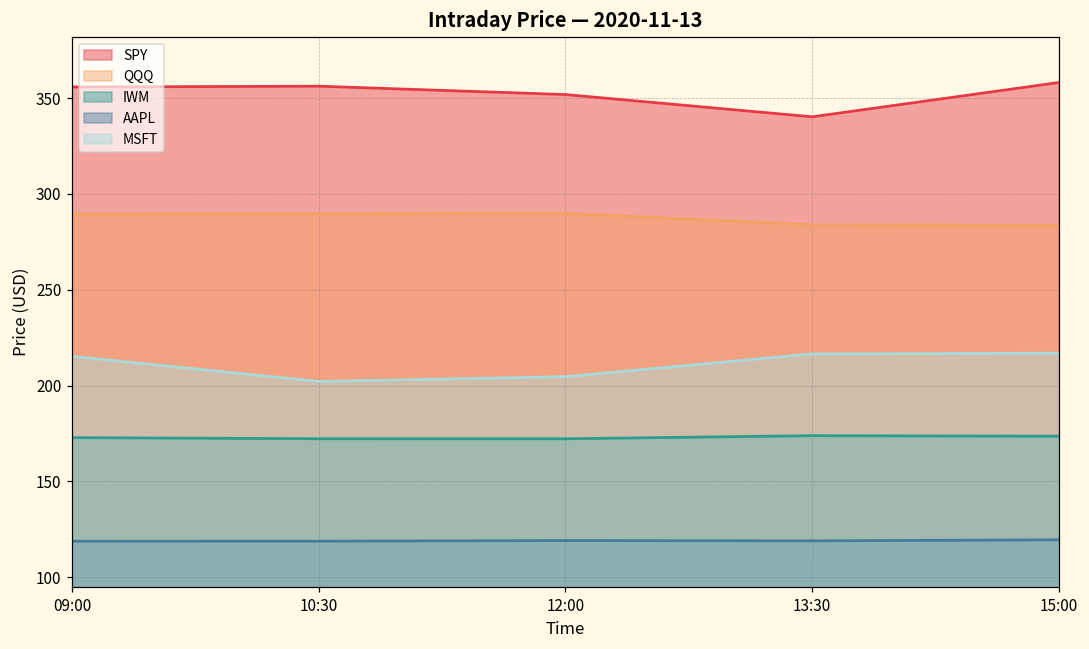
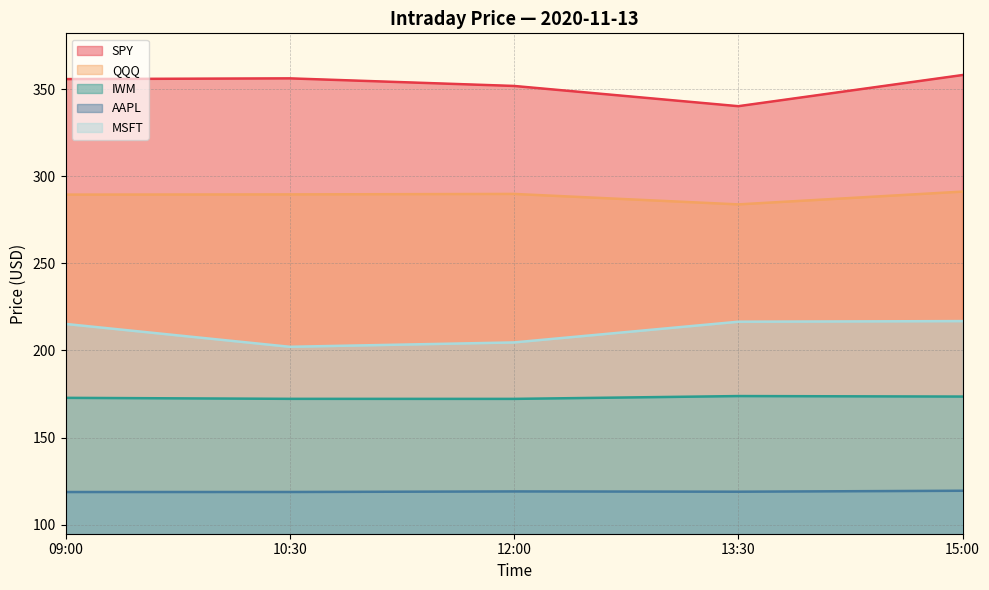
QQQ, 15:00: 284 -> 291
